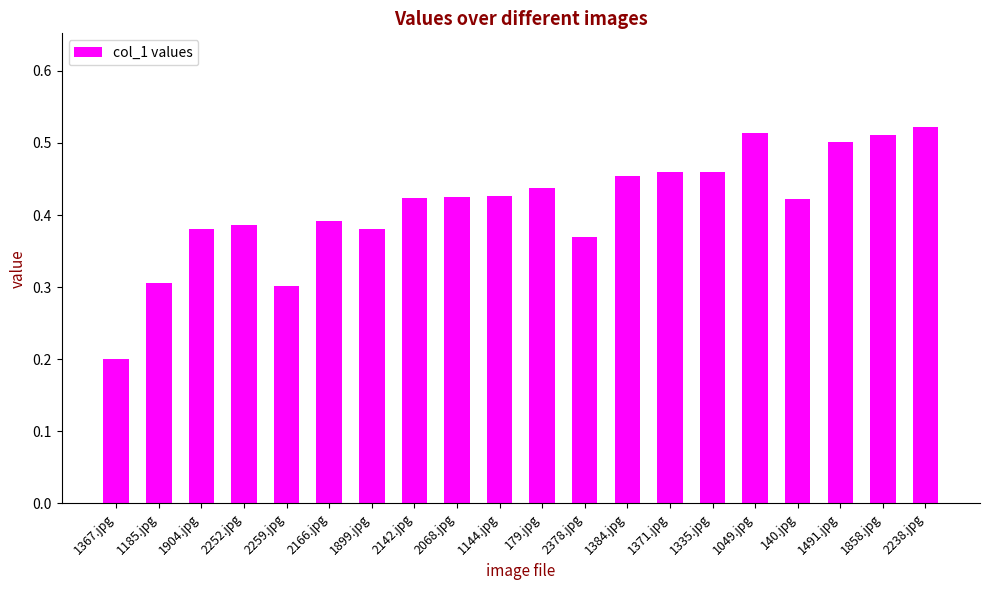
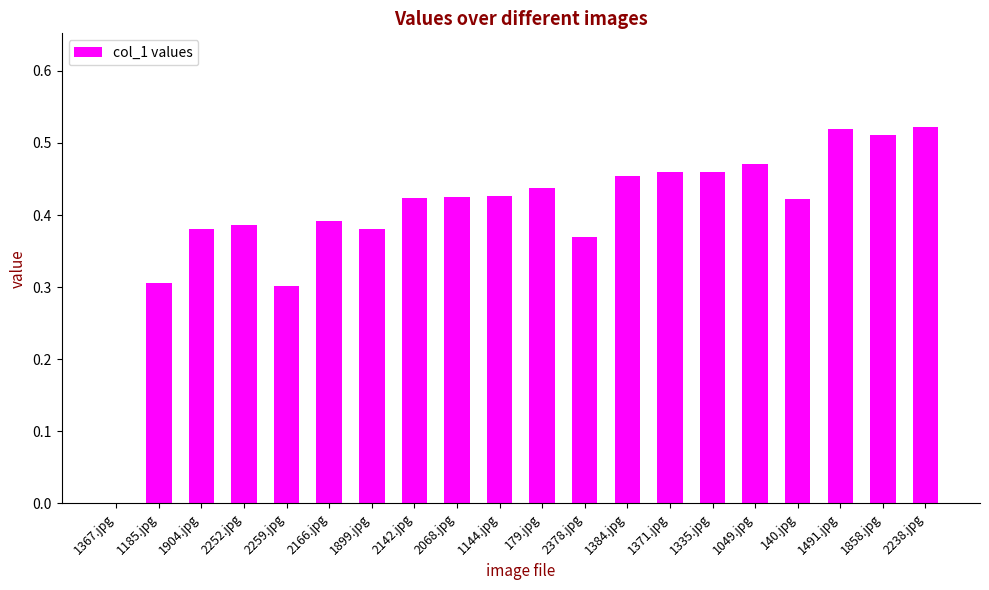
1367.jpg: 0.2 -> 0.0
1049.jpg: 0.51 -> 0.47
1491.jpg: 0.50 -> 0.52
